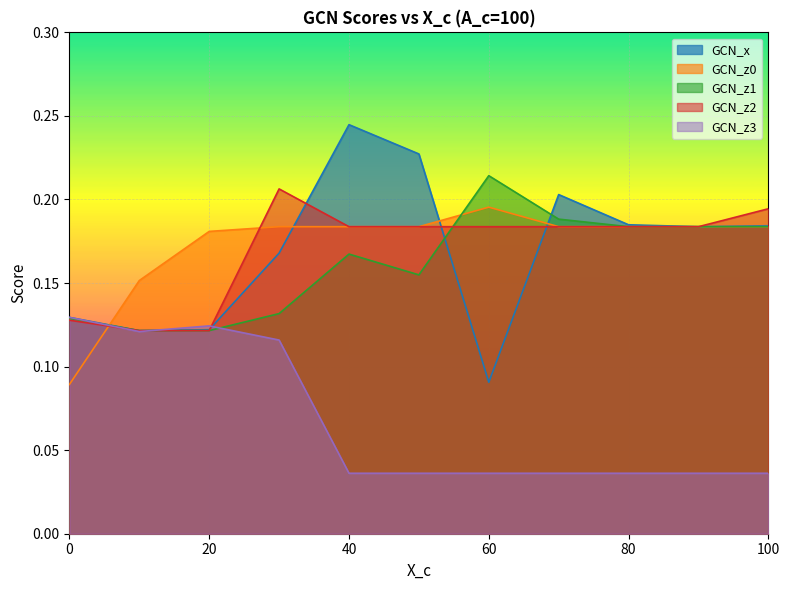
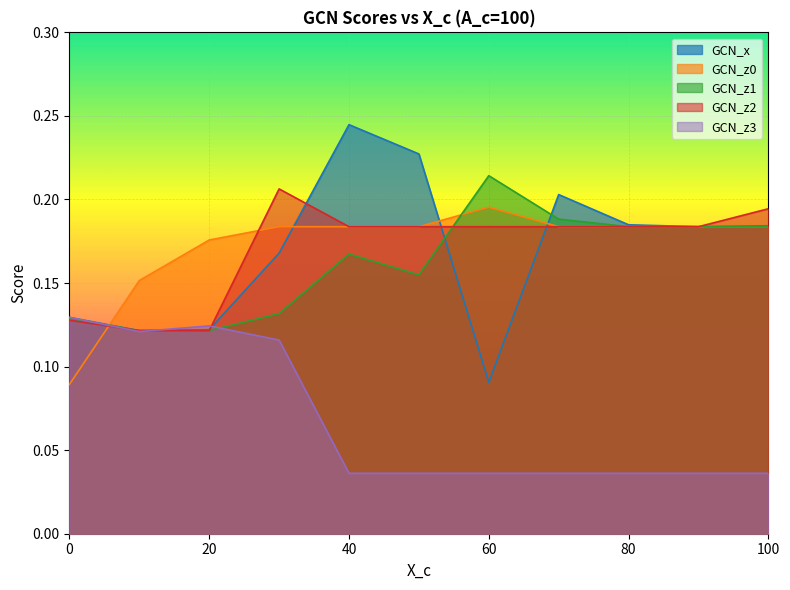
GCN_z0, 20: 0.181 -> 0.176
